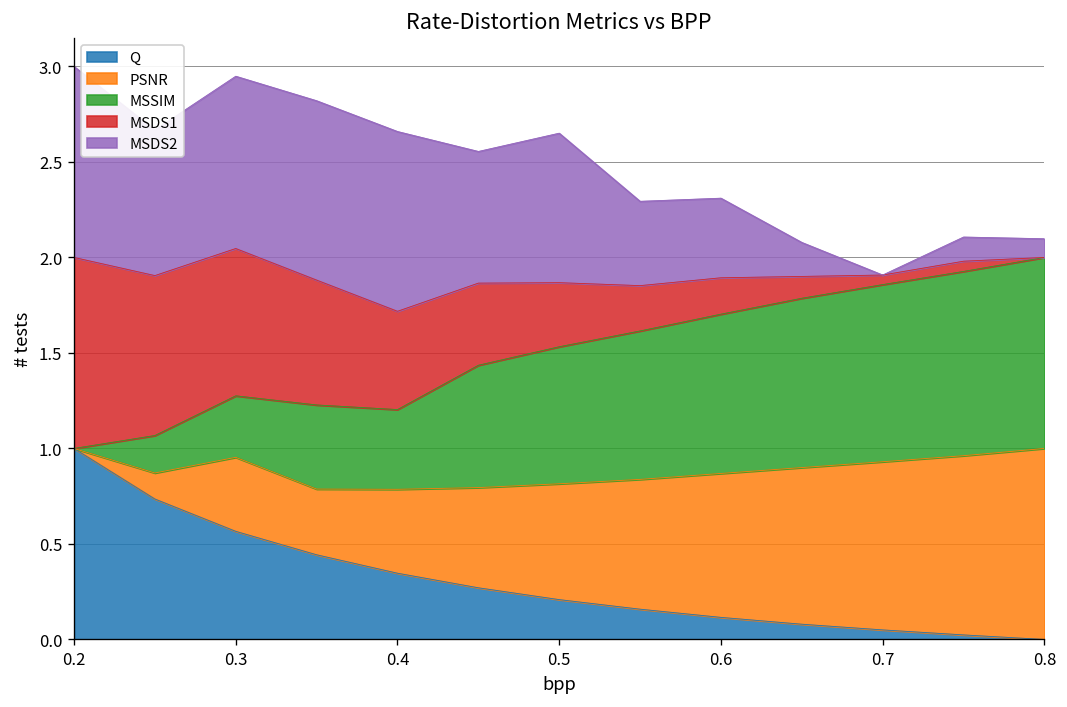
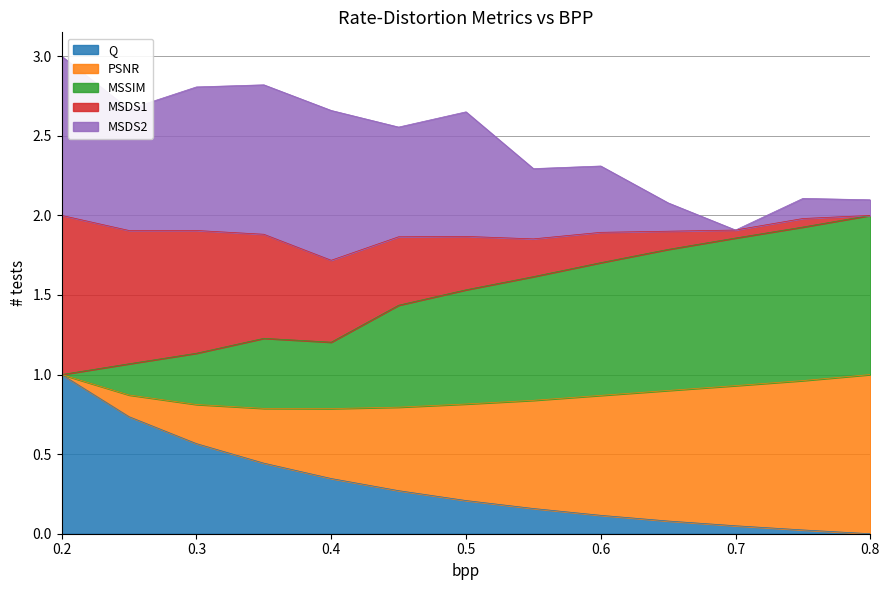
PSNR, 0.3: 0.39 -> 0.25
